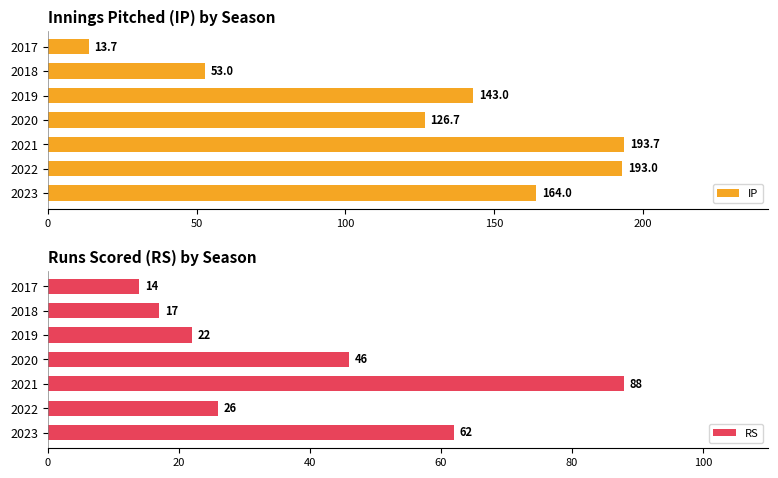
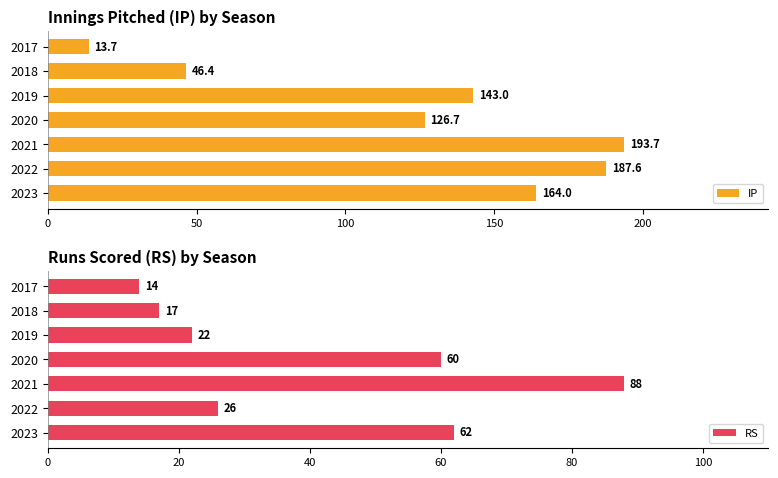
Innings Pitched (IP) by Season, 2018: 53.0 -> 46.4
Innings Pitched (IP) by Season, 2022: 193.0 -> 187.6
Runs Scored (RS) by Season, 2020: 46 -> 60
